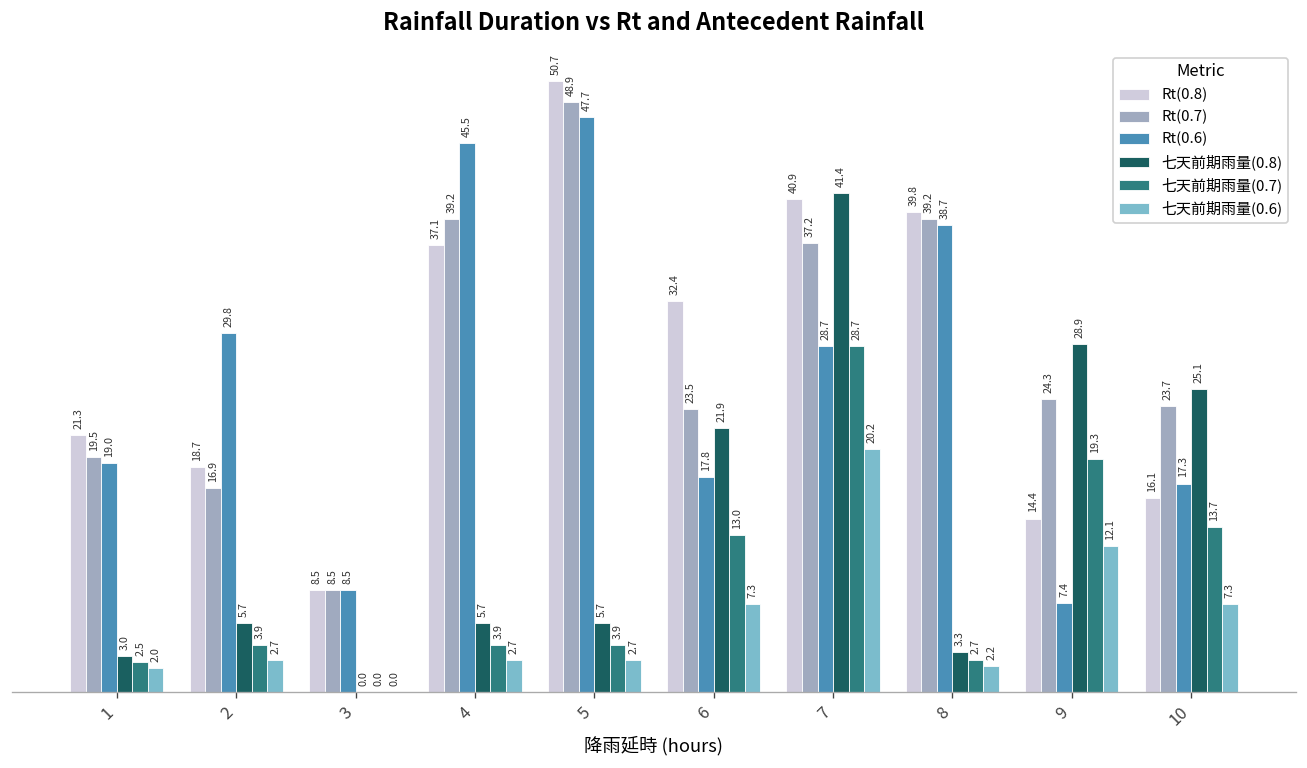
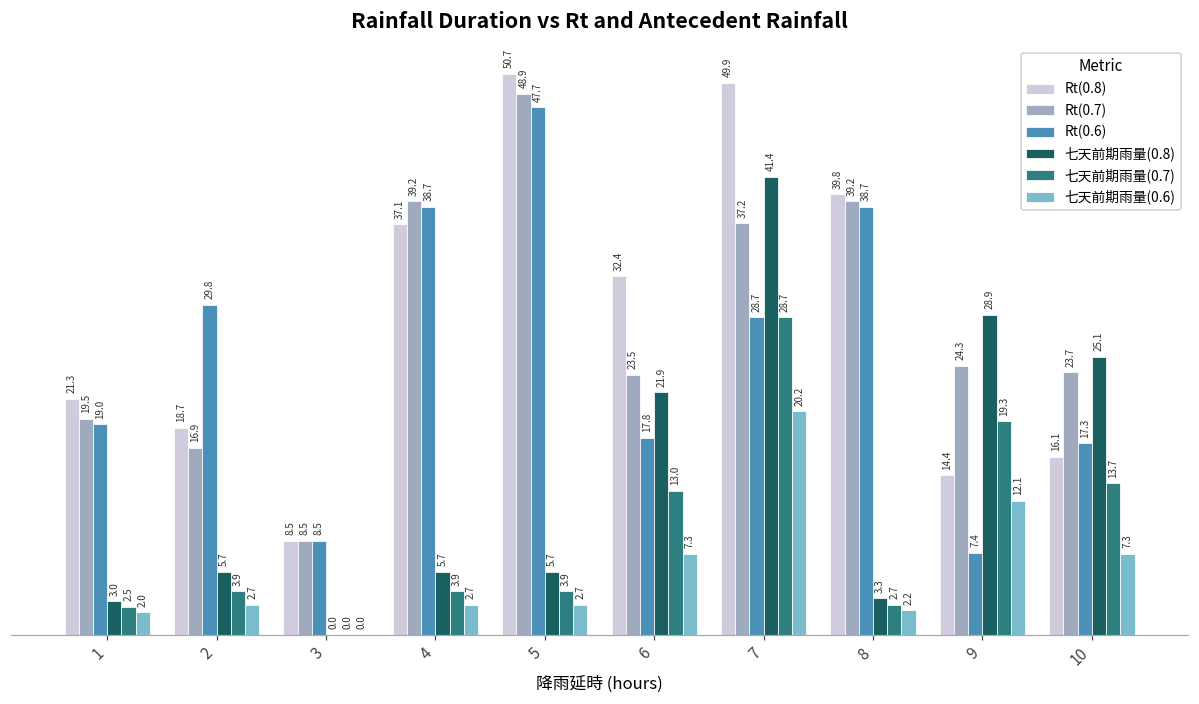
Rt(0.6), 4: 45.5 -> 38.7
Rt(0.8), 7: 40.9 -> 49.9
